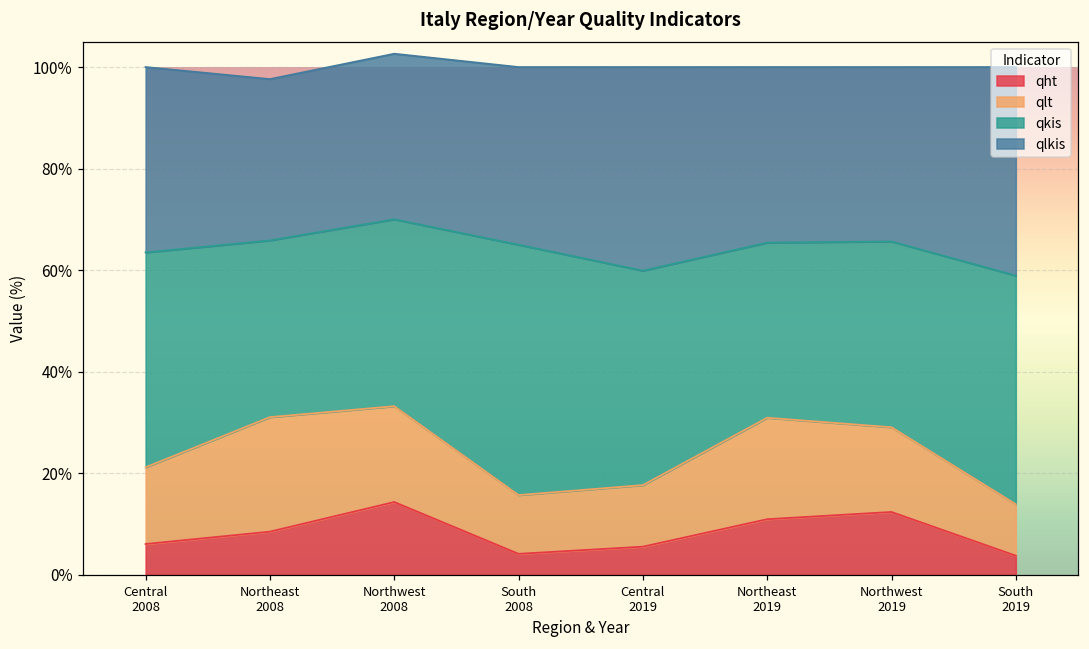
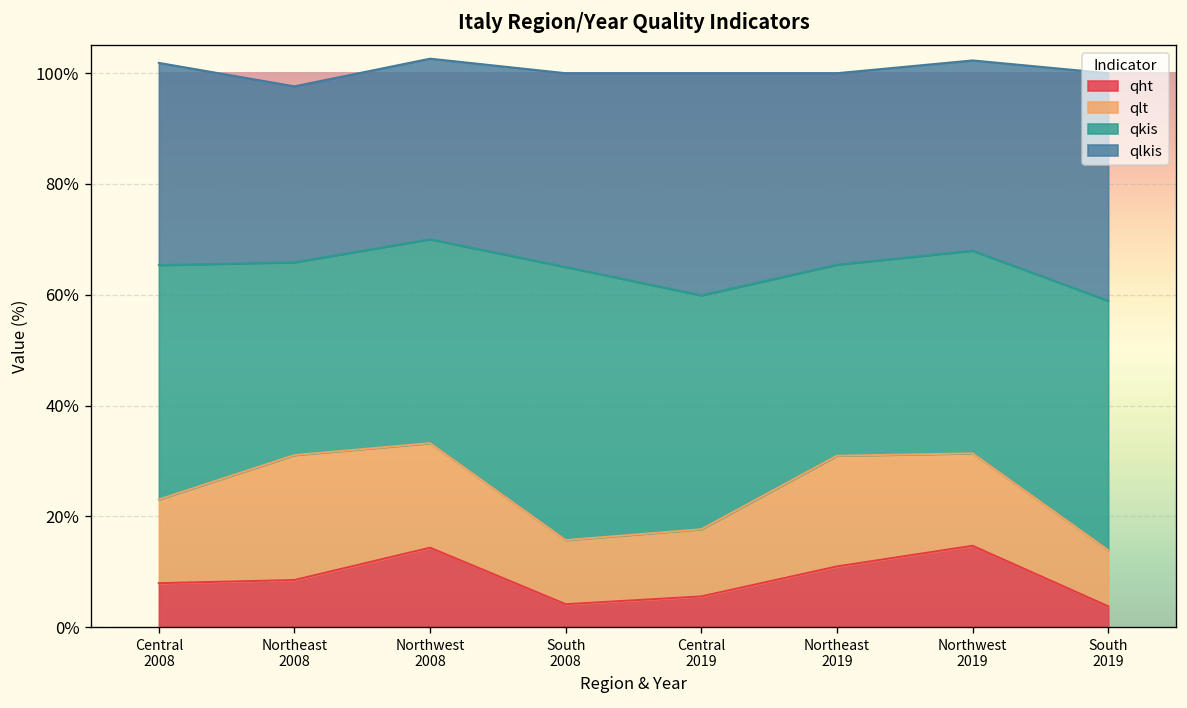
qht, Central 2008: 6% -> 8%
qht, Northwest 2019: 12% -> 15%
